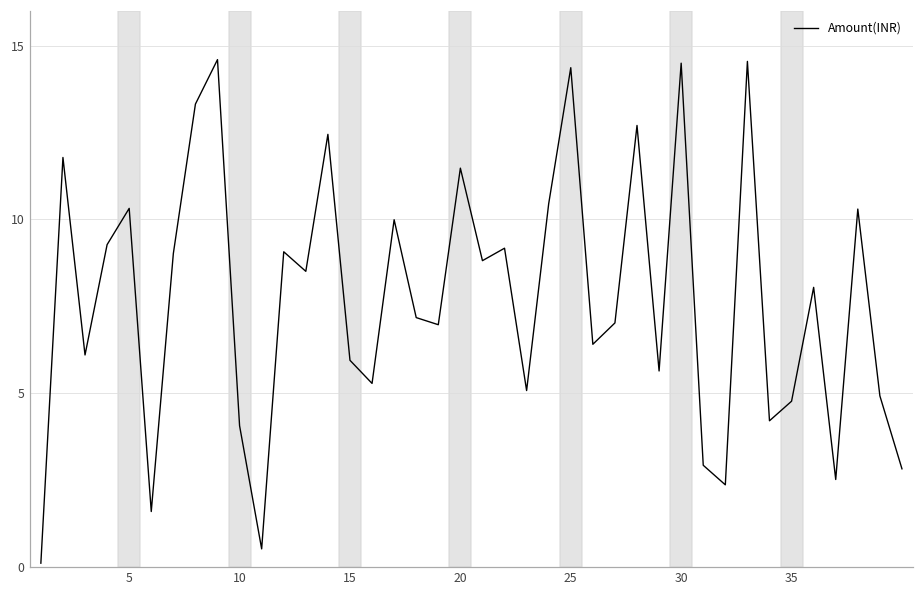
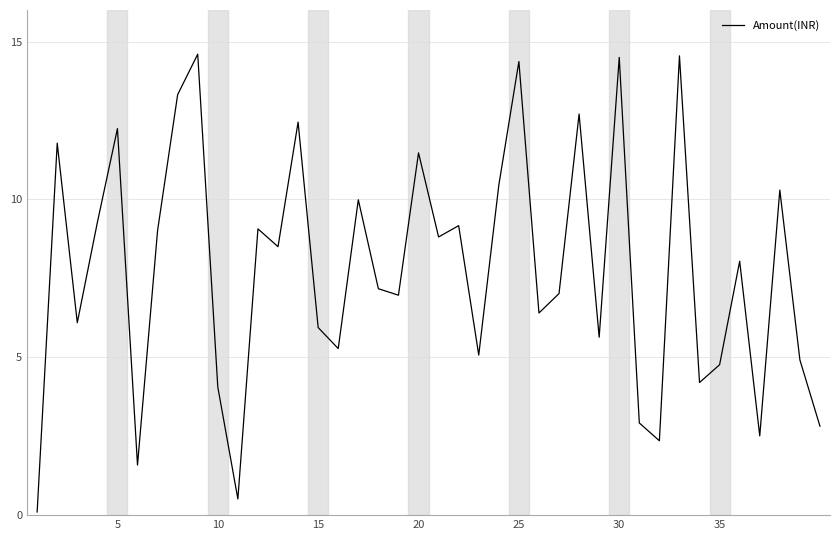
5: 10.3 -> 12.2
